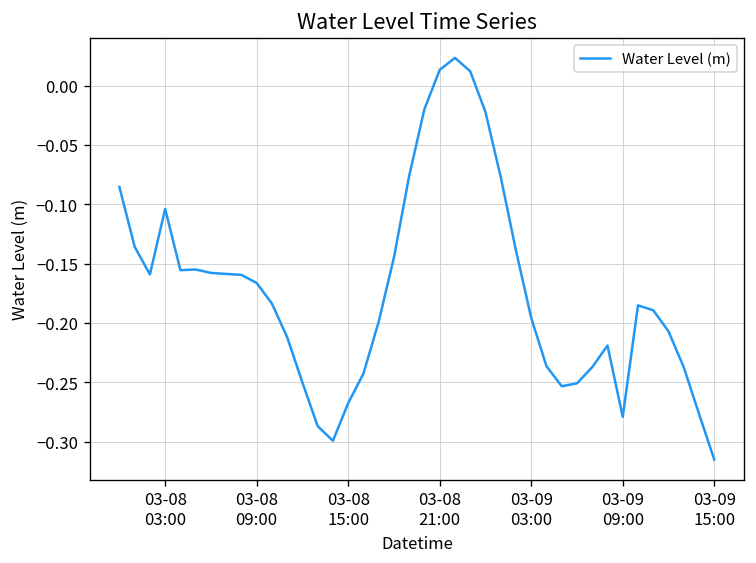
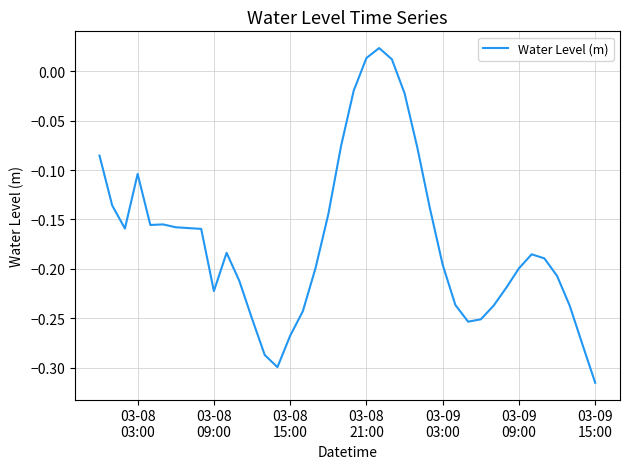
03-08 09:00: -0.17 -> -0.22
03-09 09:00: -0.28 -> -0.20
